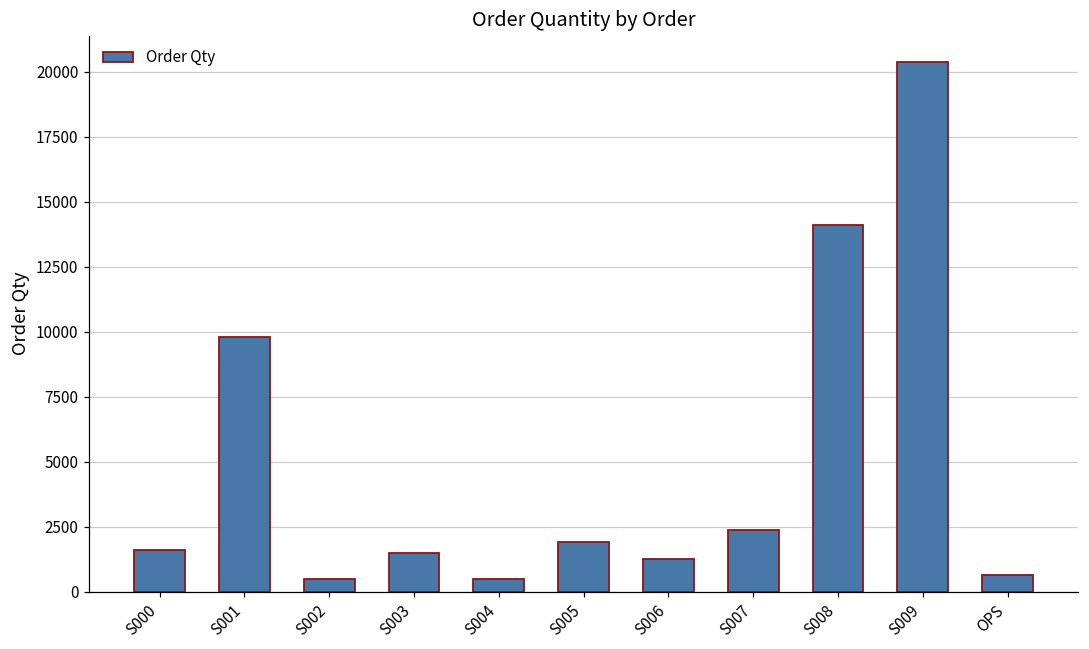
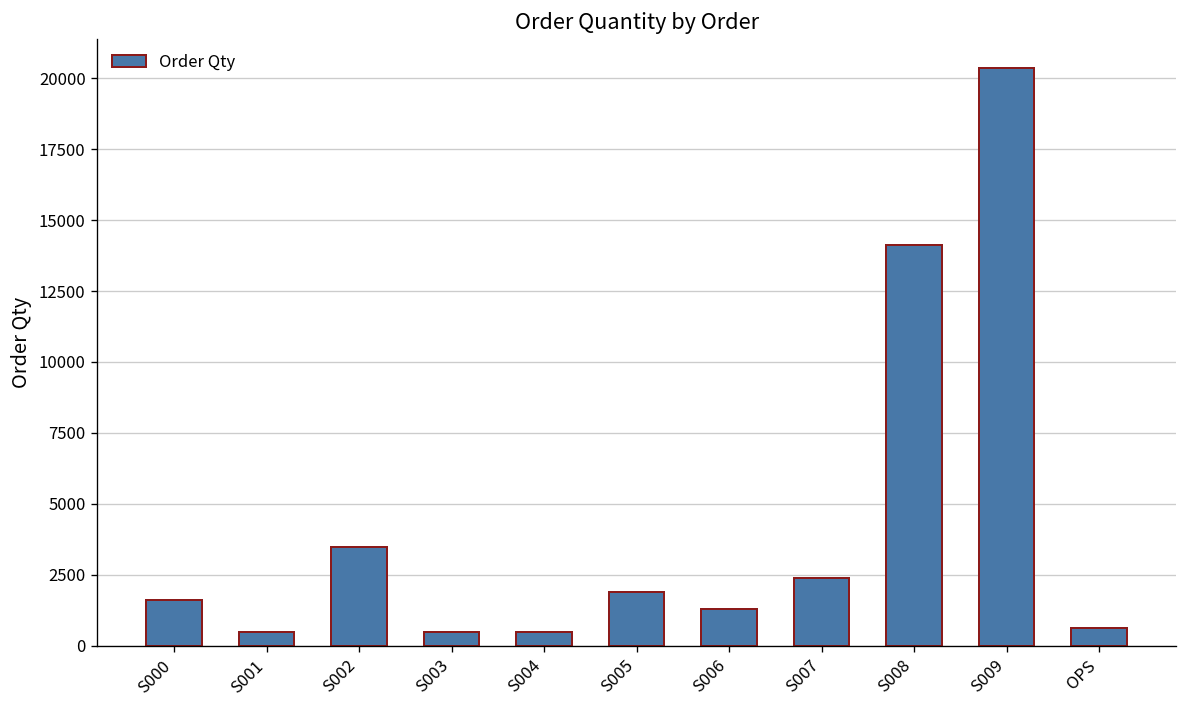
S001: 9800 -> 500
S002: 500 -> 3500
S003: 1500 -> 500
